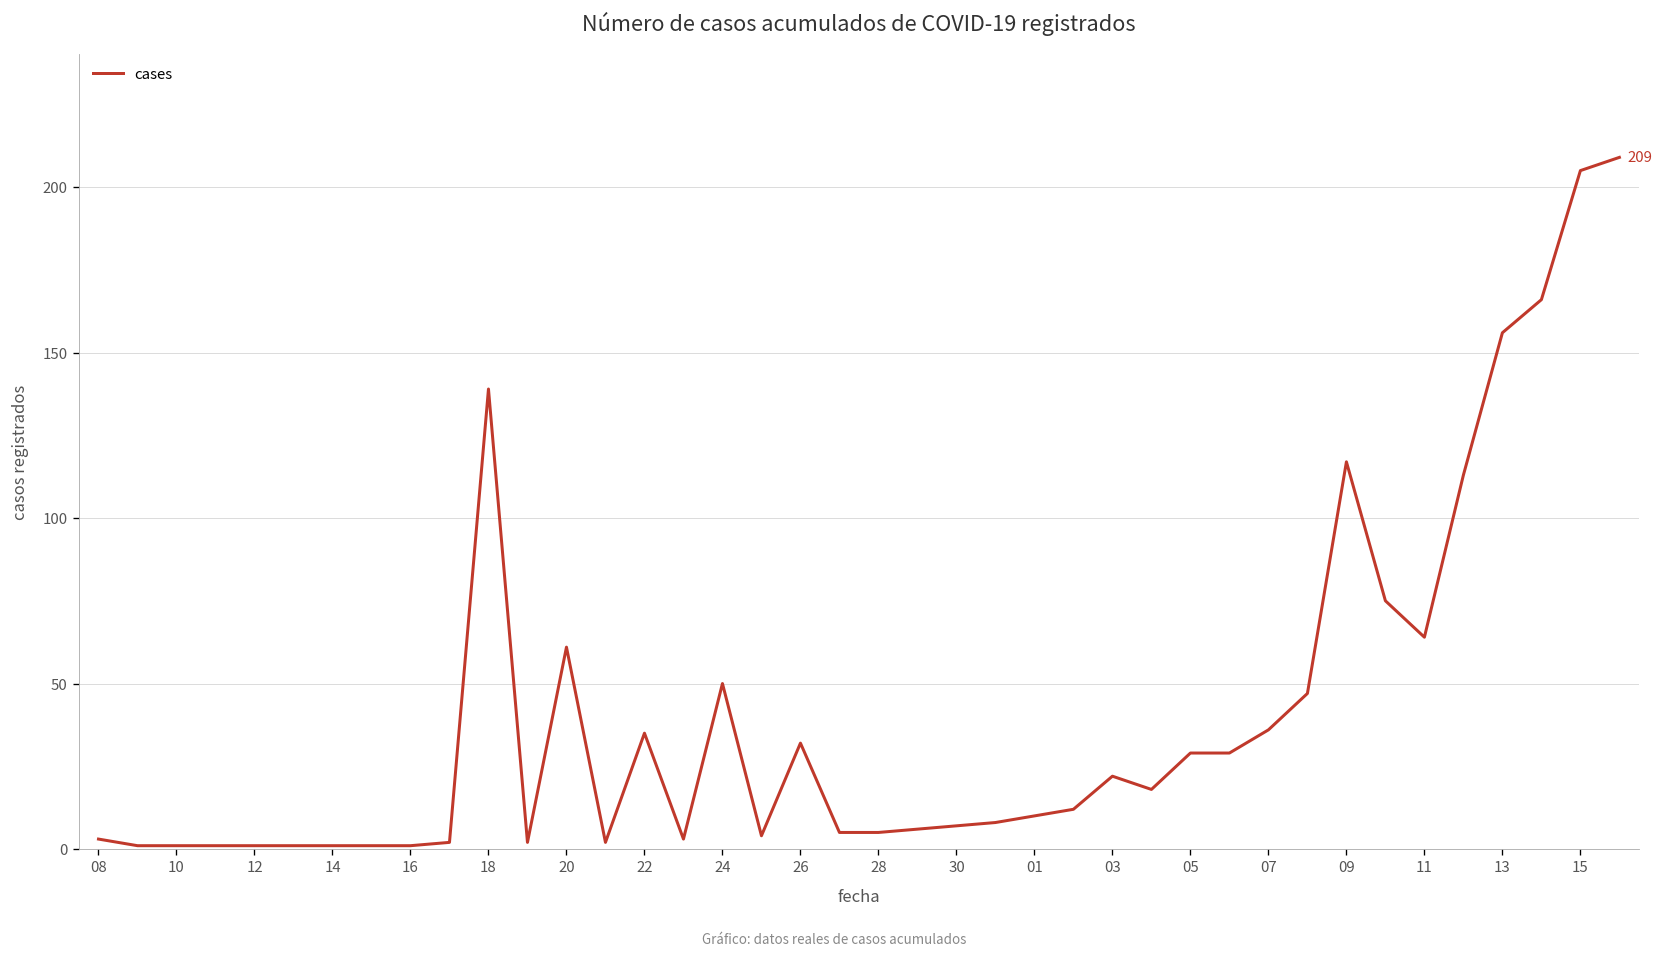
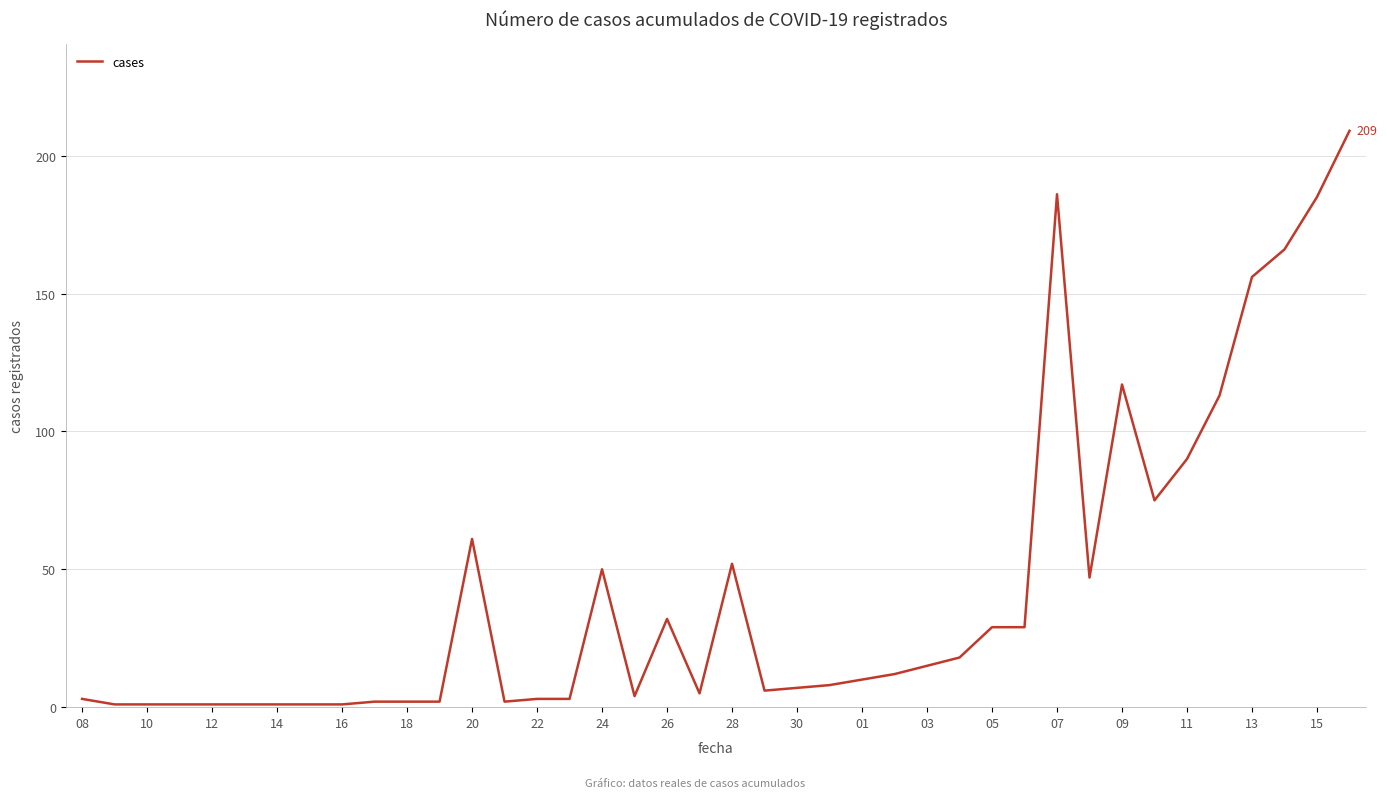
18: 139 -> 2
22: 35 -> 3
28: 5 -> 52
03: 22 -> 15
07: 36 -> 186
11: 64 -> 90
15: 205 -> 185
